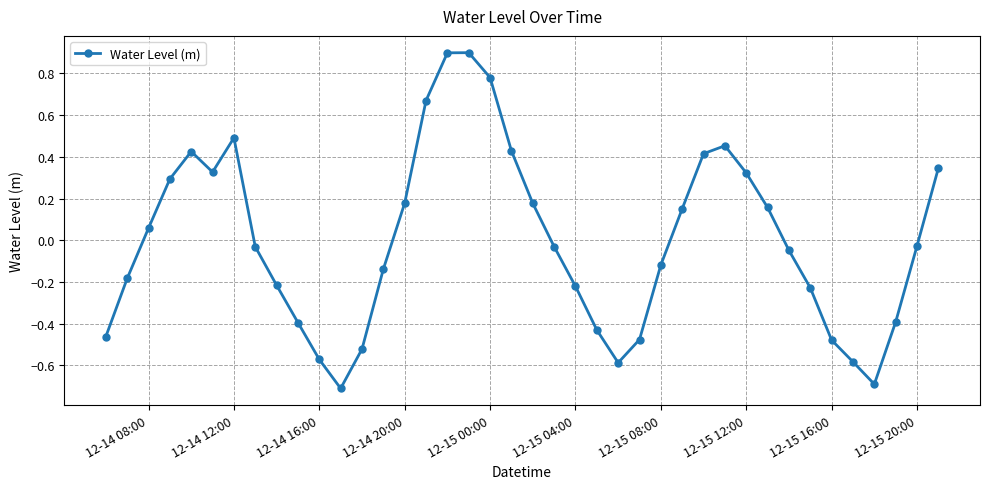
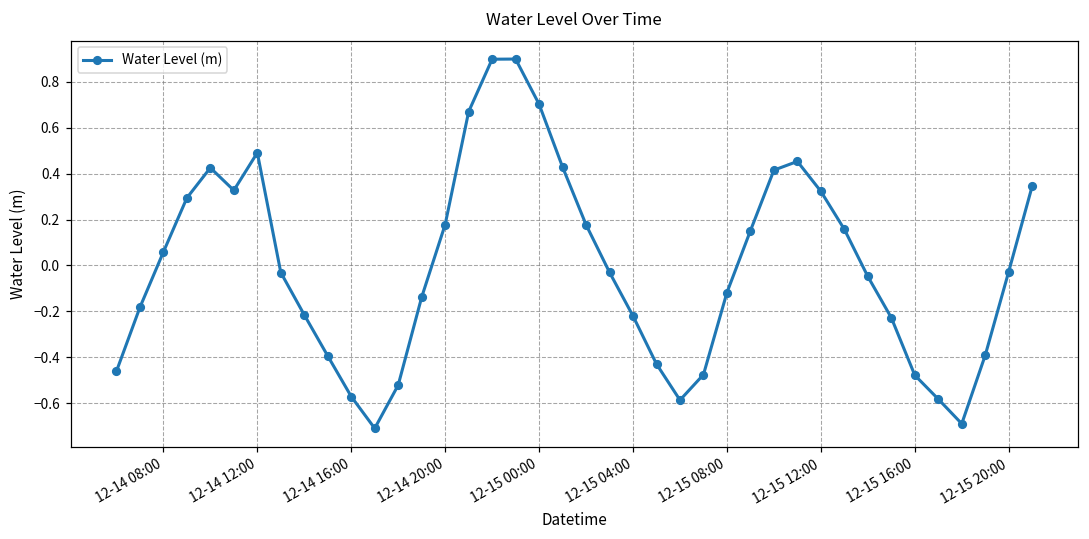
12-15 00:00: 0.78 -> 0.70
